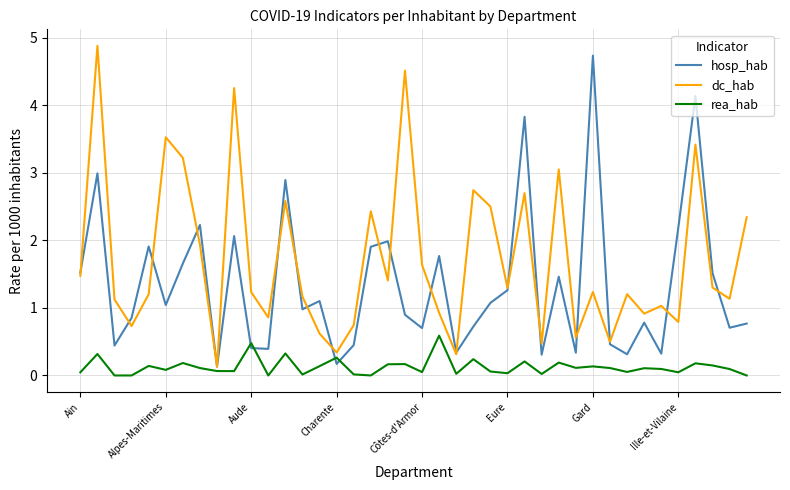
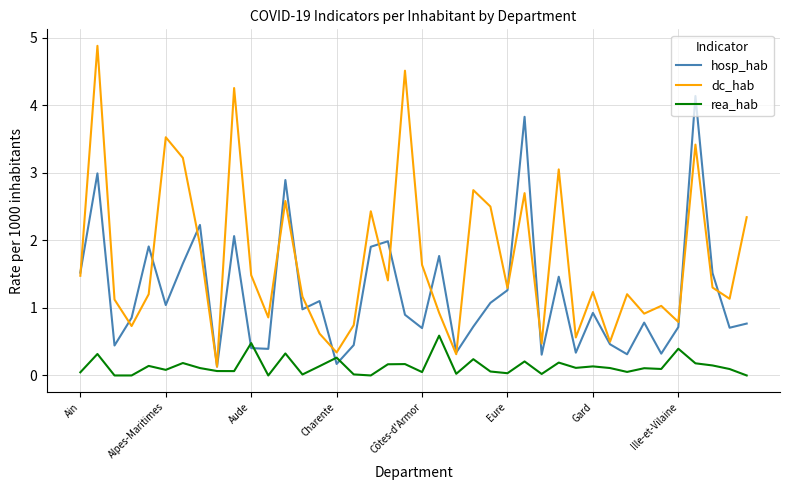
dc_hab, Aude: 1.2 -> 1.5
hosp_hab, Gard: 4.7 -> 0.9
hosp_hab, Ille-et-Vilaine: 2.2 -> 0.7
rea_hab, Ille-et-Vilaine: 0.0 -> 0.4
